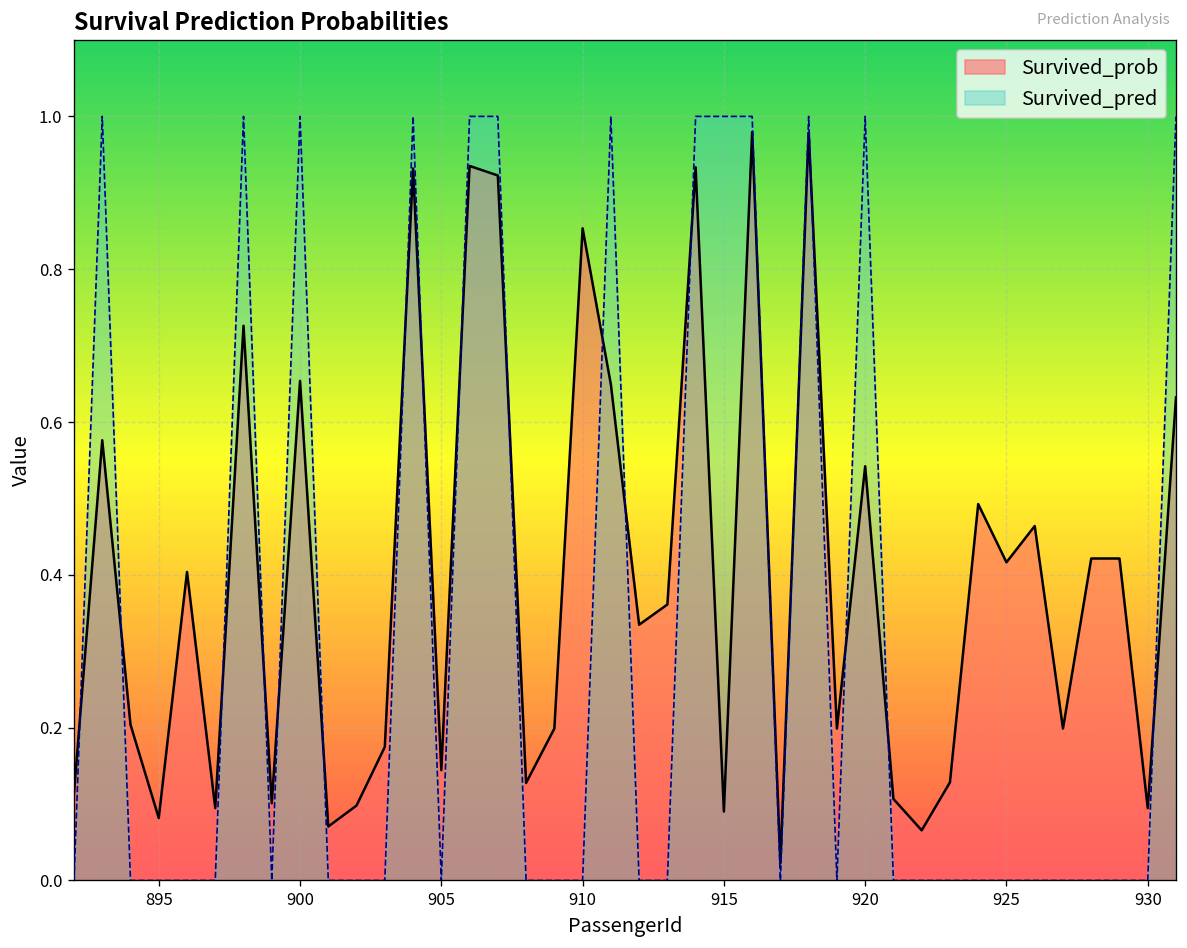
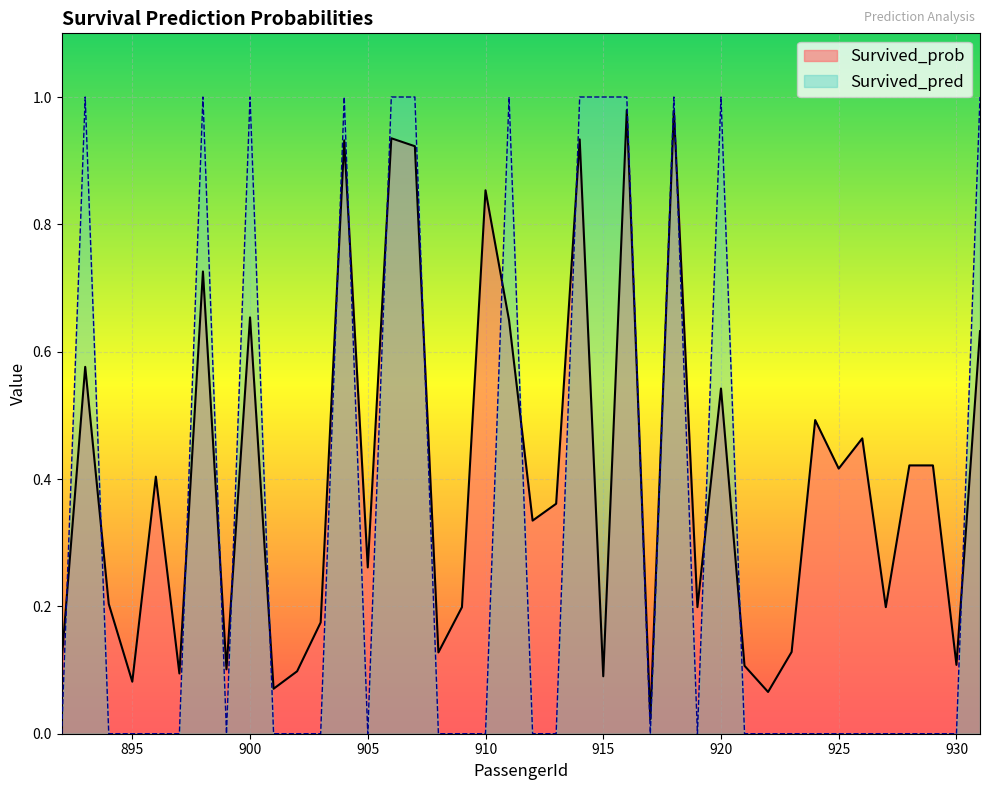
Survived_prob, 905: 0.14 -> 0.26
Survived_prob, 930: 0.09 -> 0.11
